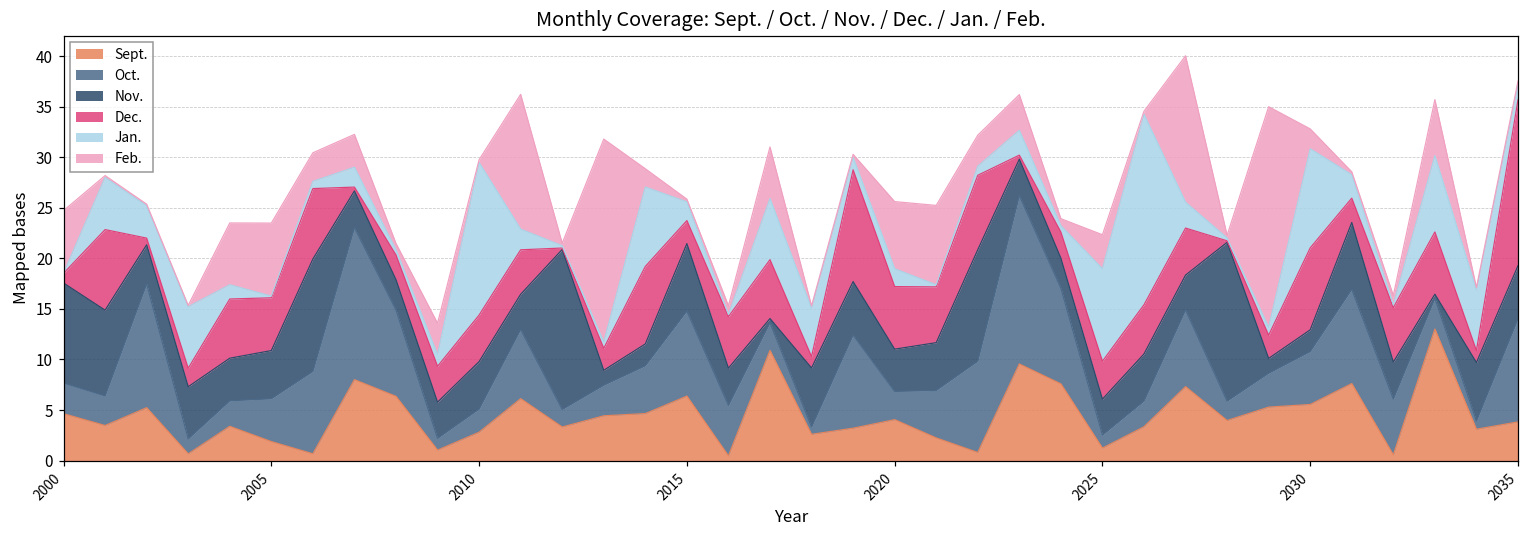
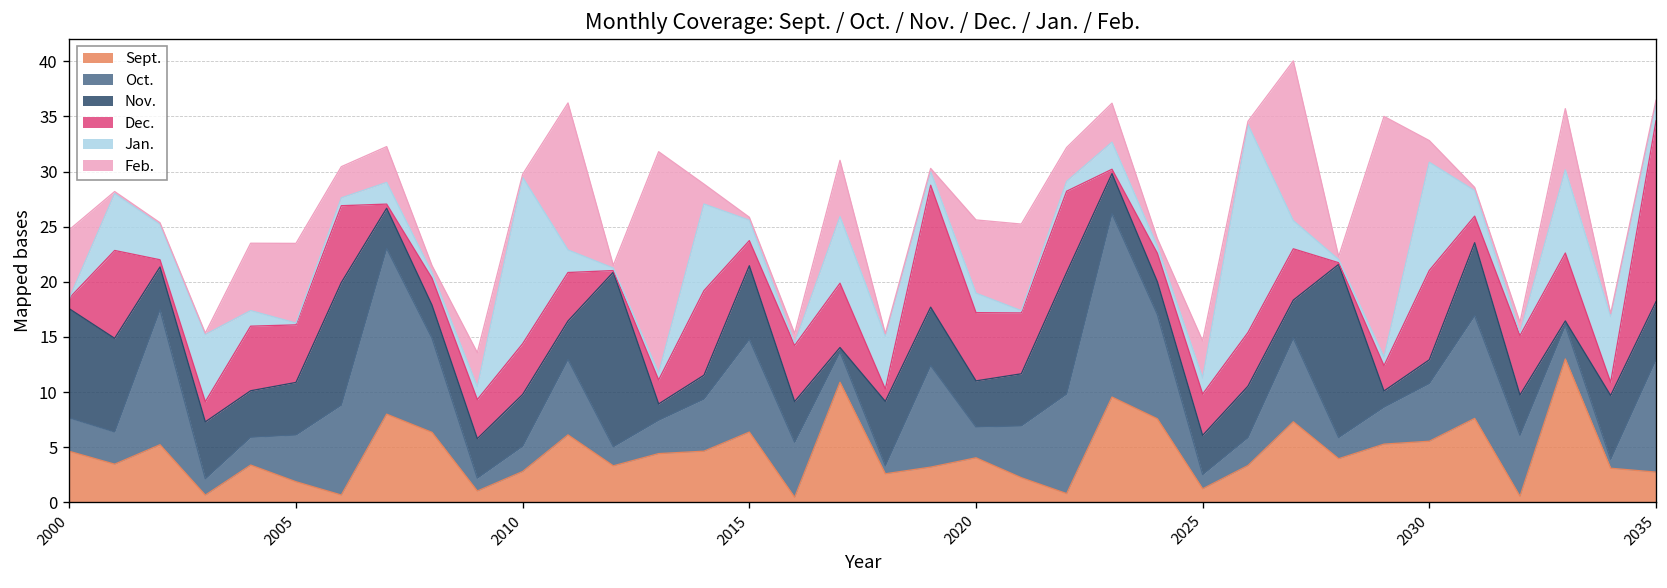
Jan., 2025: 9 -> 1
Sept., 2035: 4 -> 3
